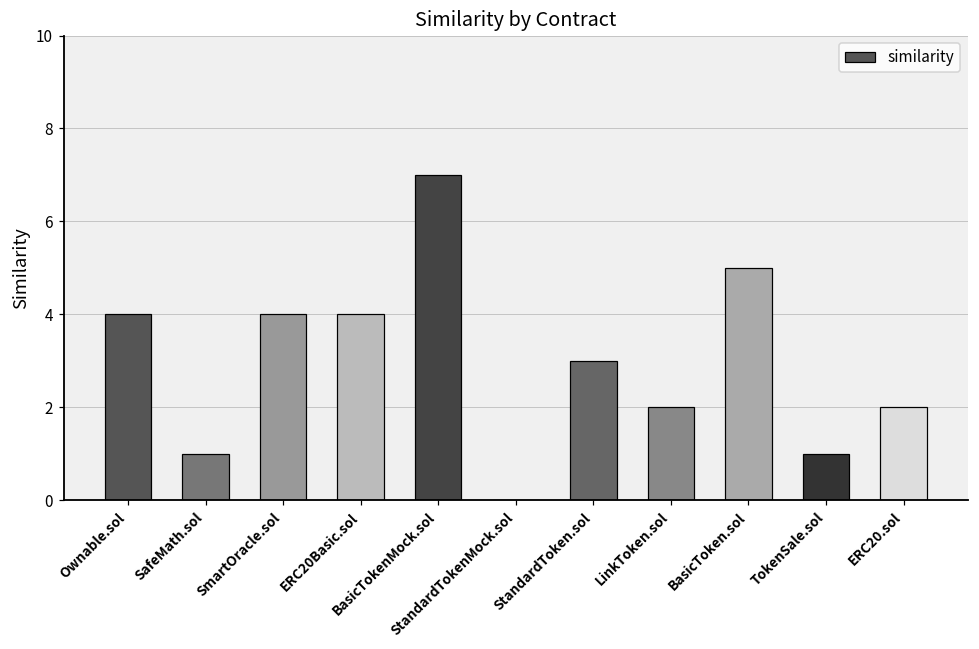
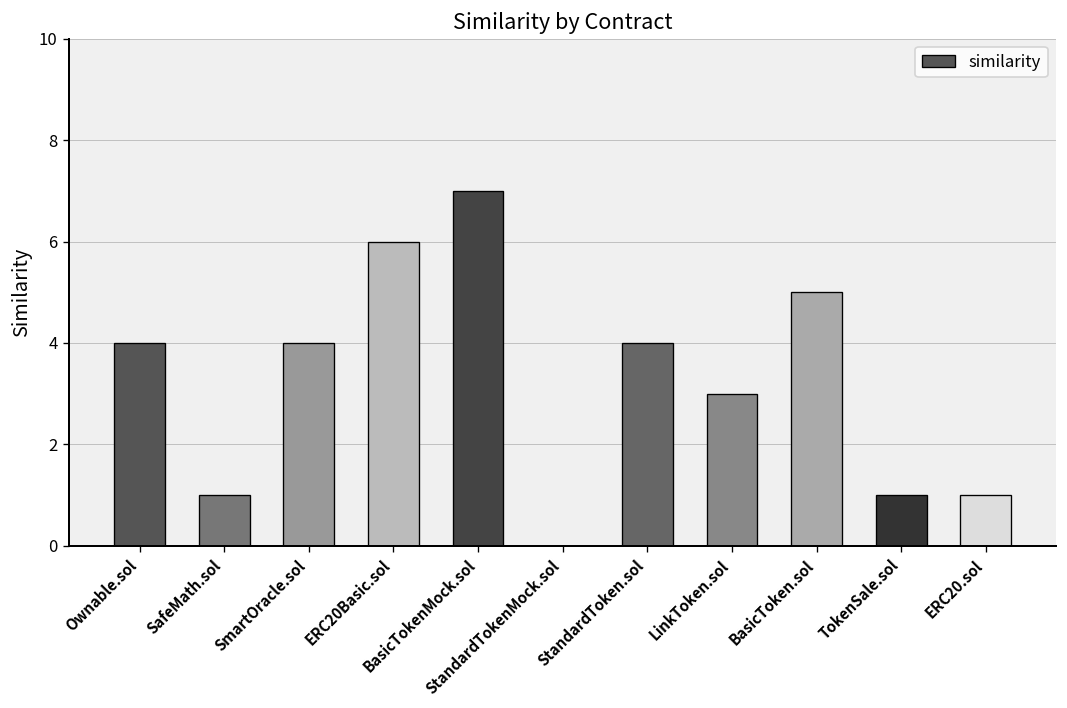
ERC20Basic.sol: 4 -> 6
StandardToken.sol: 3 -> 4
LinkToken.sol: 2 -> 3
ERC20.sol: 2 -> 1
